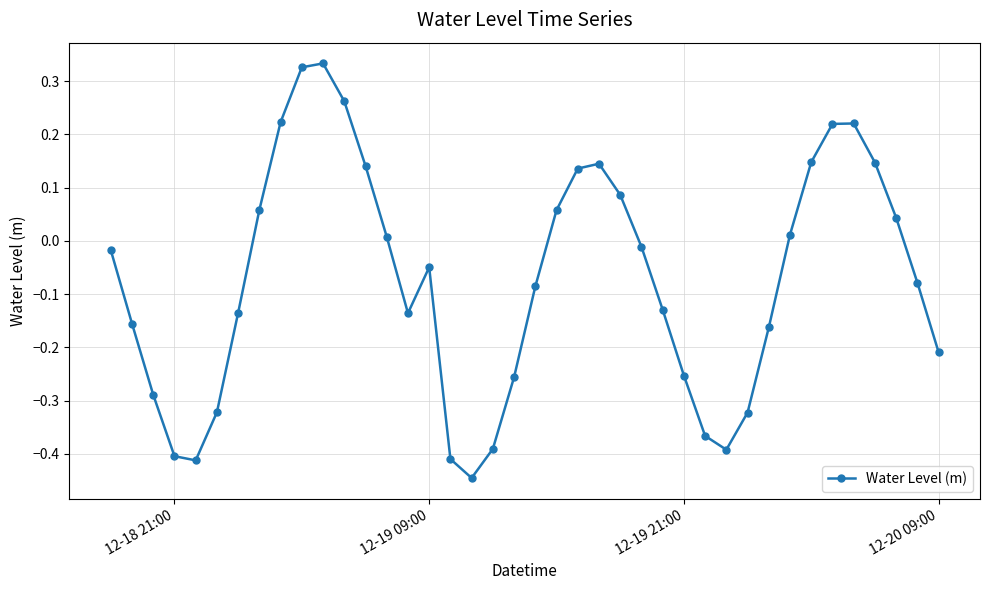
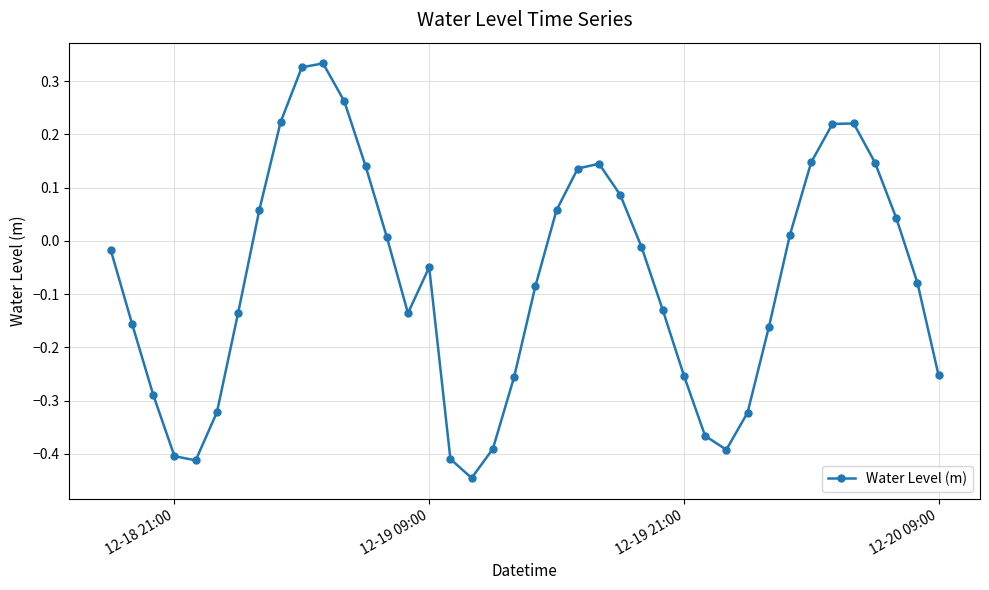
12-20 09:00: -0.21 -> -0.25
